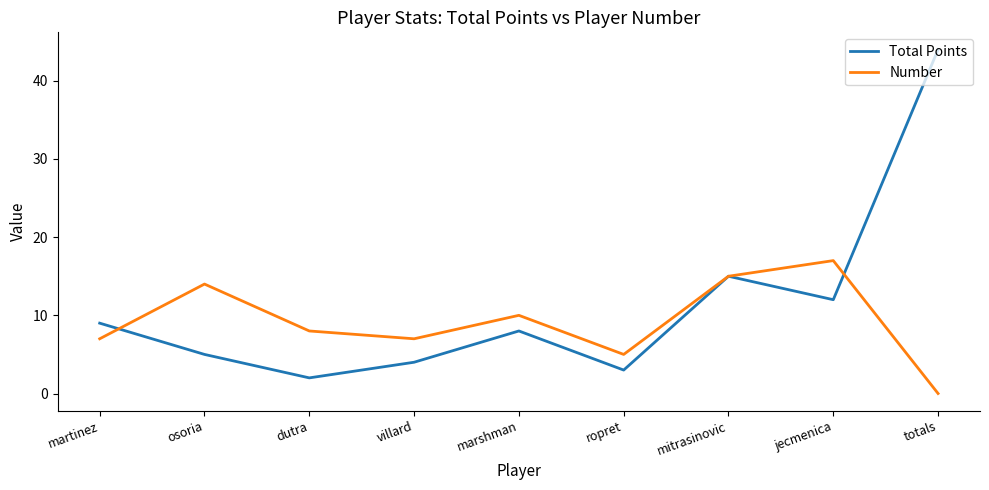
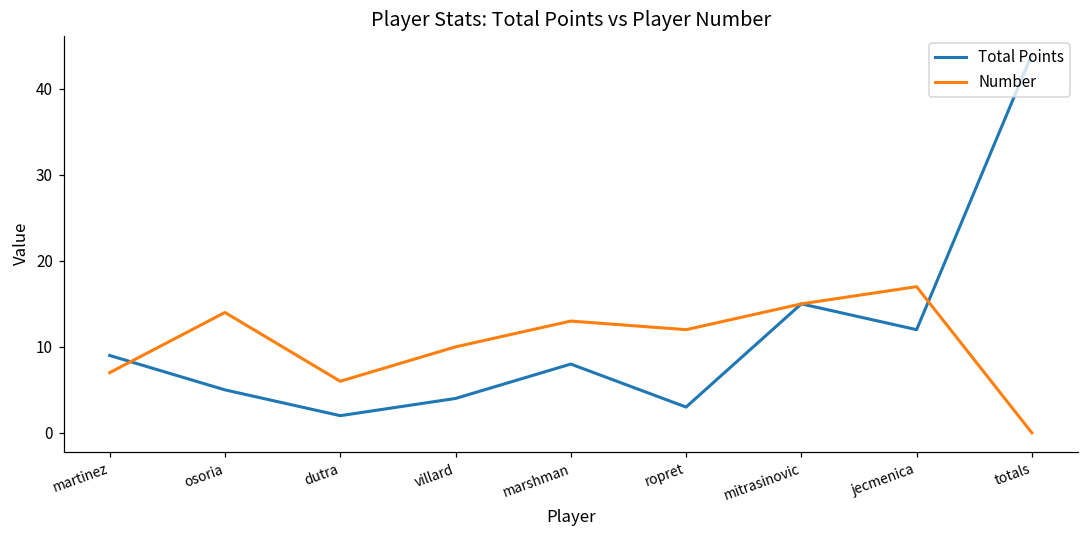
Number, dutra: 8 -> 6
Number, villard: 7 -> 10
Number, marshman: 10 -> 13
Number, ropret: 5 -> 12
